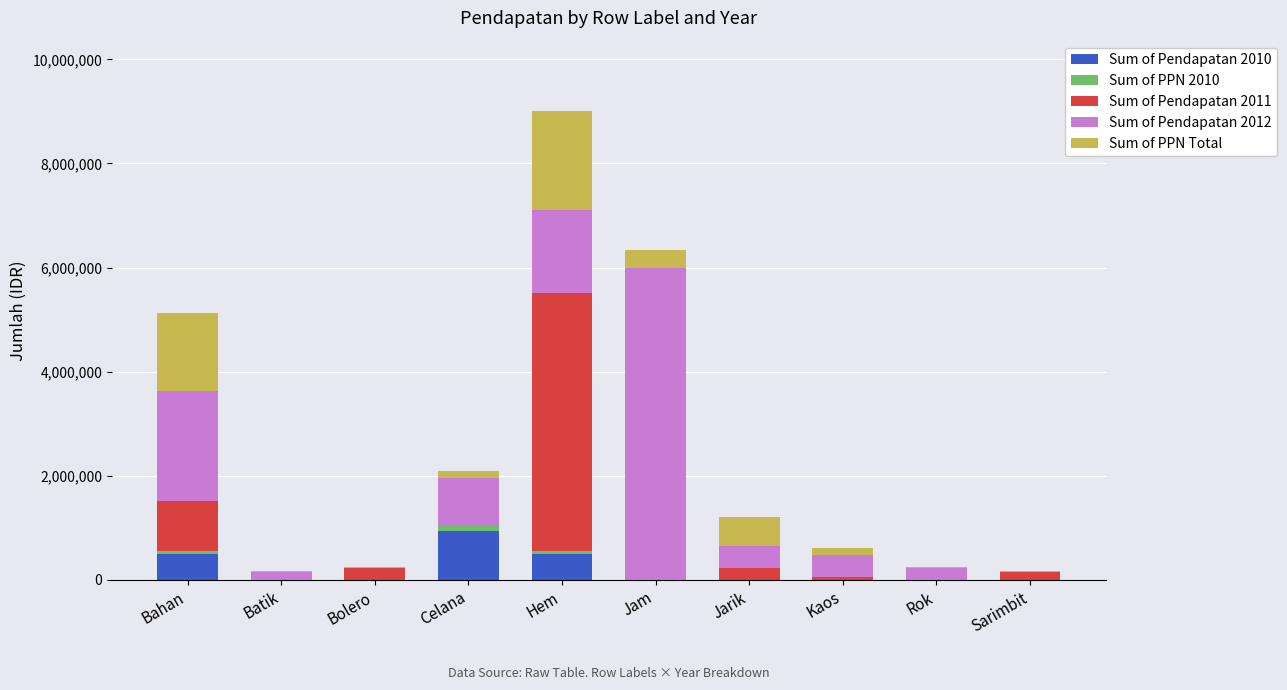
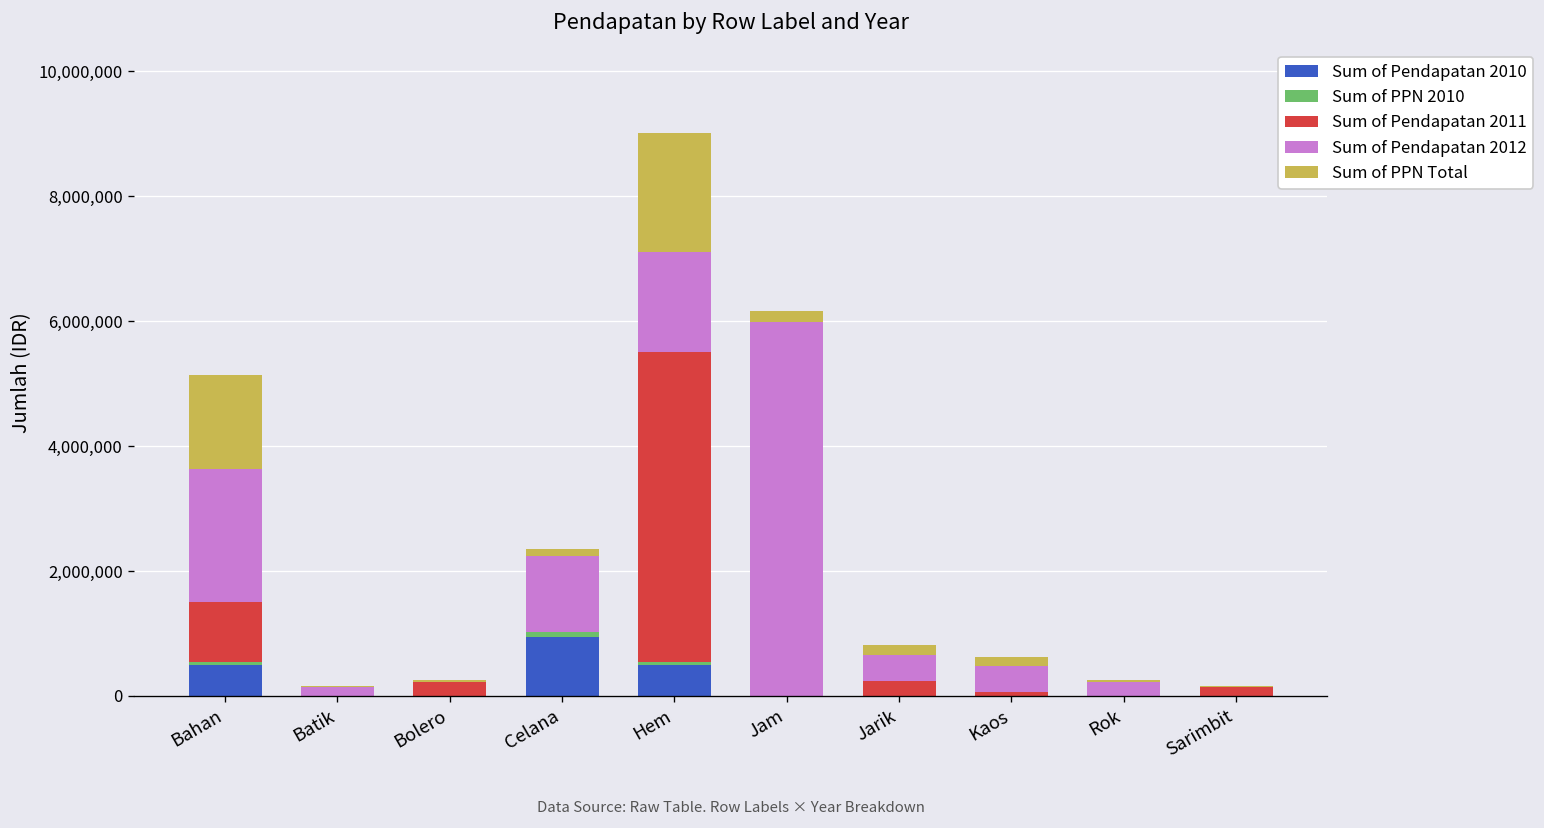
Sum of Pendapatan 2012, Celana: 900,000 -> 1,200,000
Sum of PPN Total, Jam: 400,000 -> 200,000
Sum of PPN Total, Jarik: 600,000 -> 200,000
